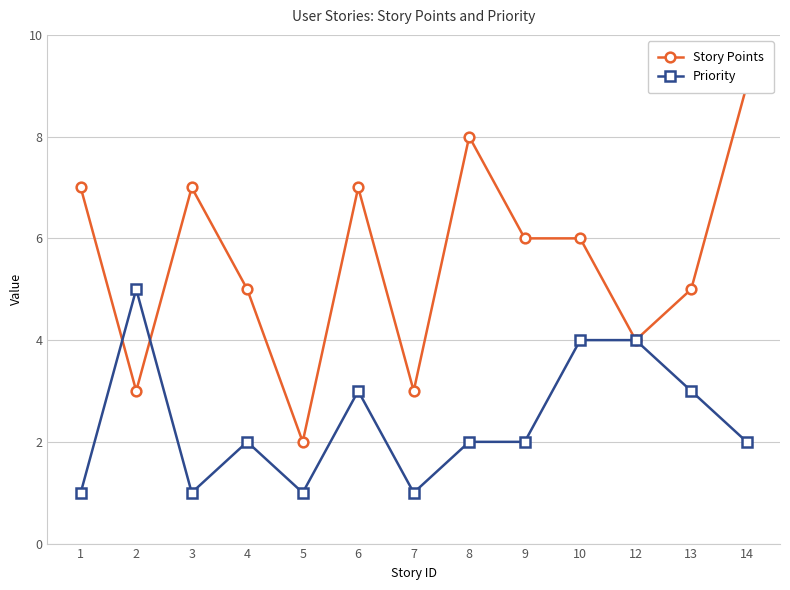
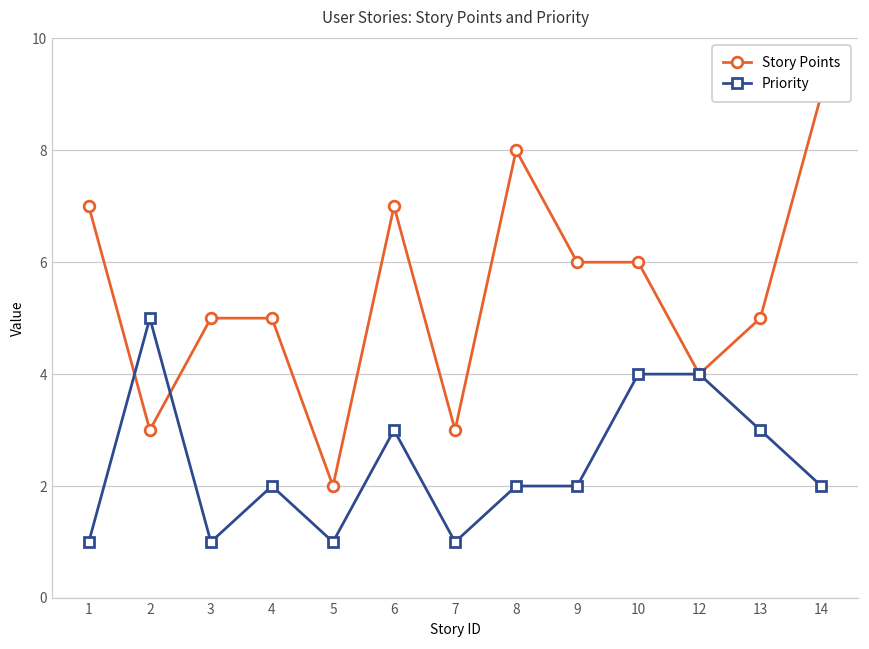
Story Points, 3: 7 -> 5
